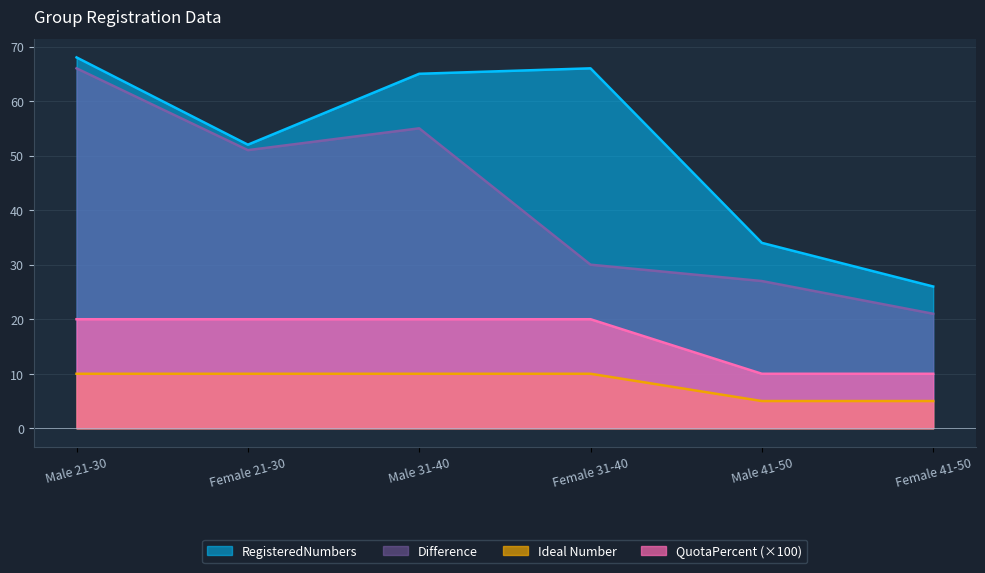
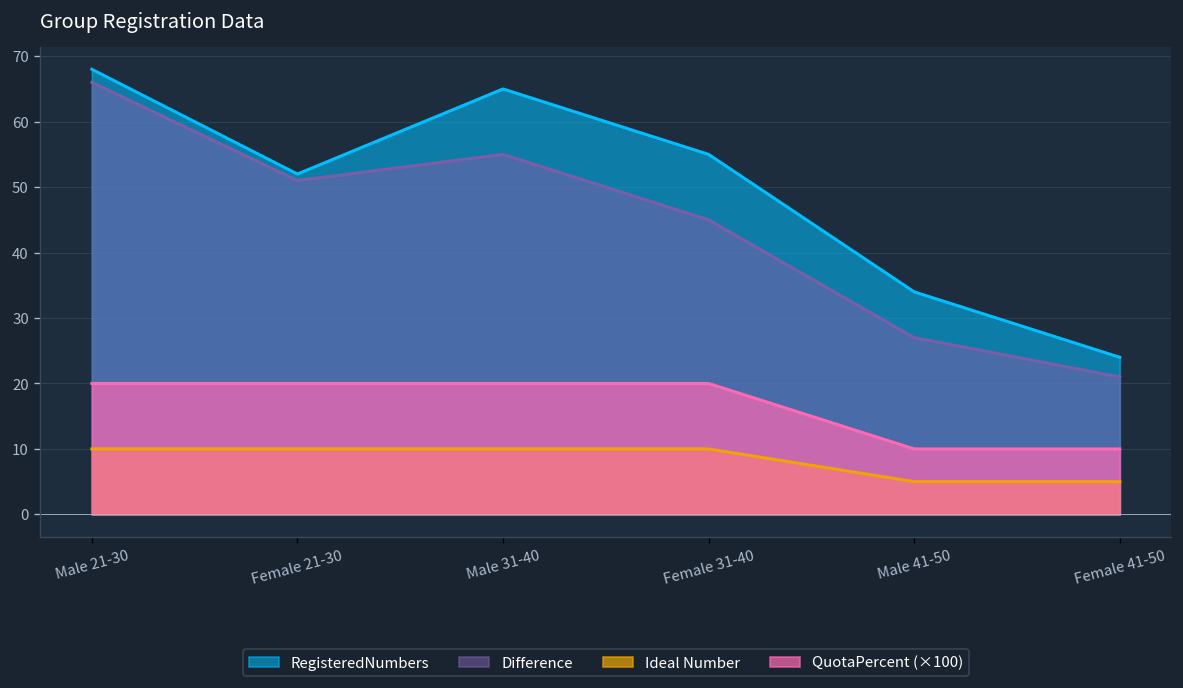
RegisteredNumbers, Female 31-40: 66 -> 55
Difference, Female 31-40: 30 -> 45
RegisteredNumbers, Female 41-50: 26 -> 24
